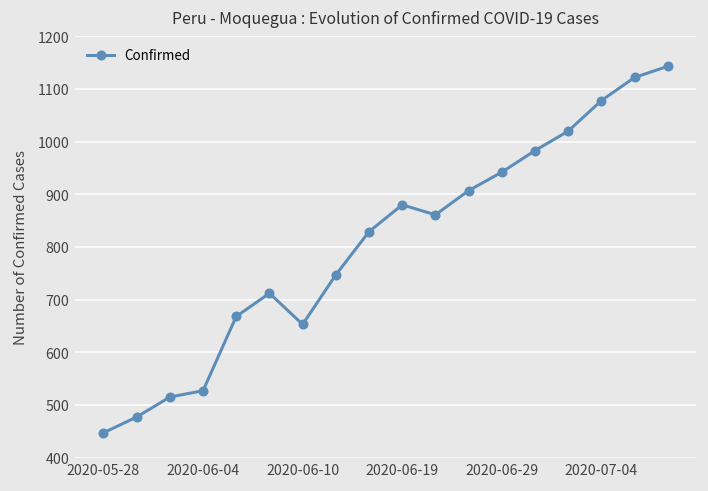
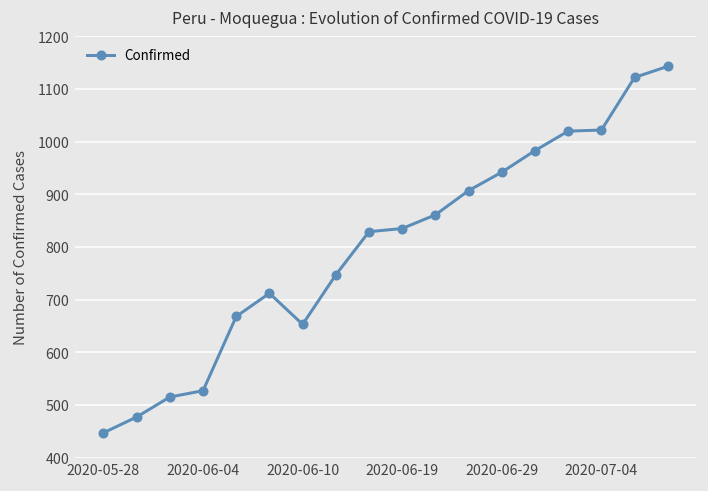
2020-06-19: 880 -> 840
2020-07-04: 1080 -> 1020
